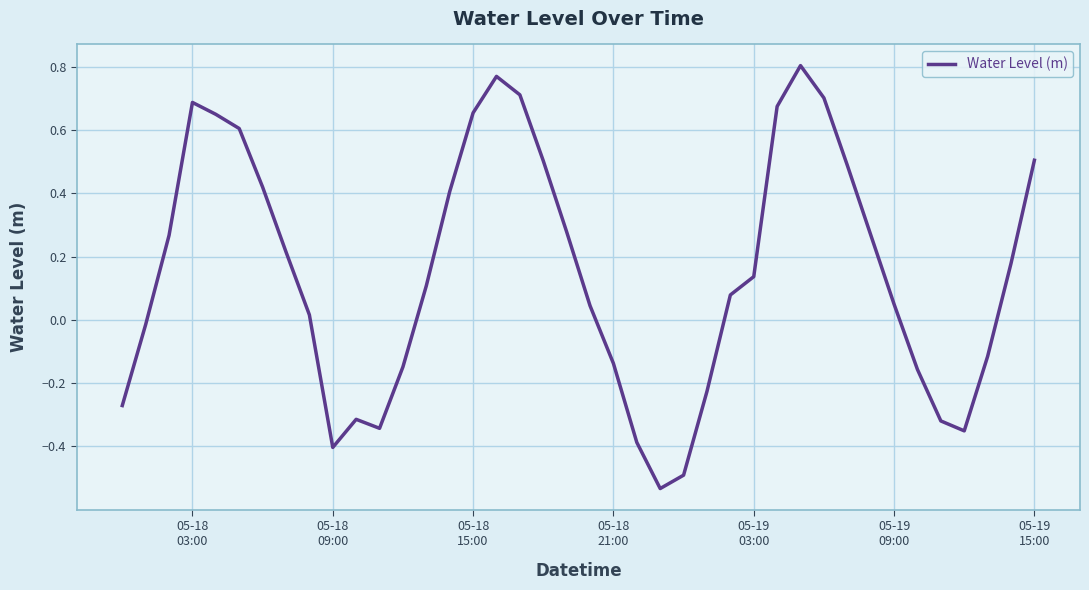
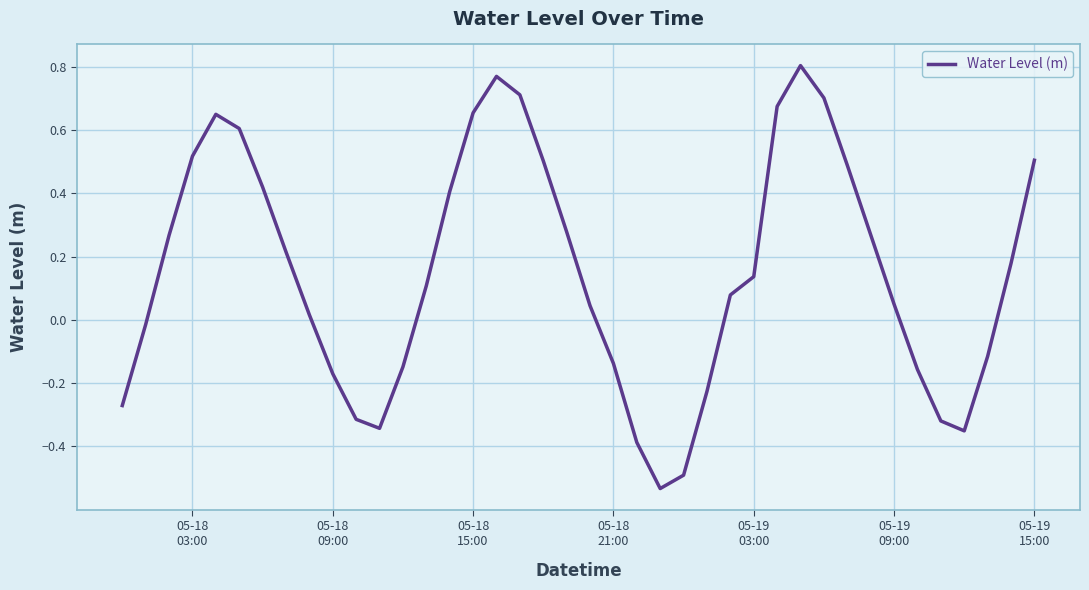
05-18 03:00: 0.69 -> 0.52
05-18 09:00: -0.40 -> -0.17
